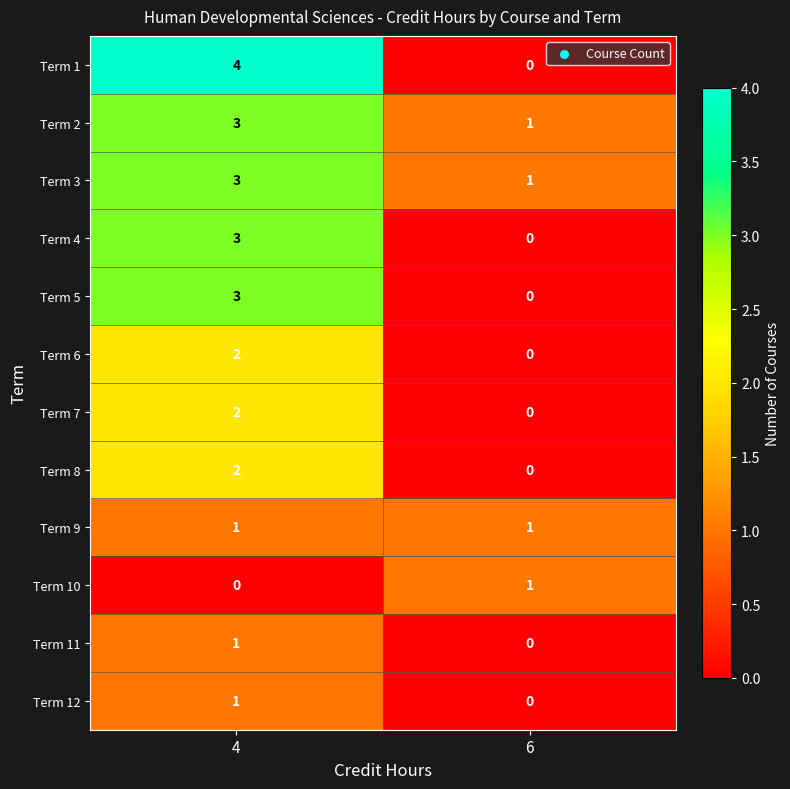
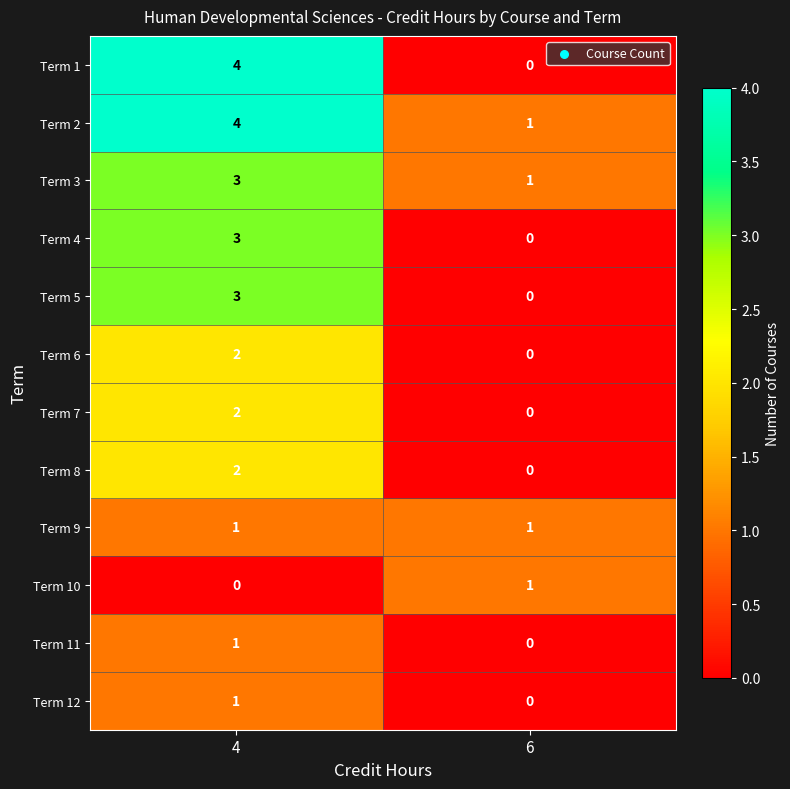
Term 2, 4: 3 -> 4
